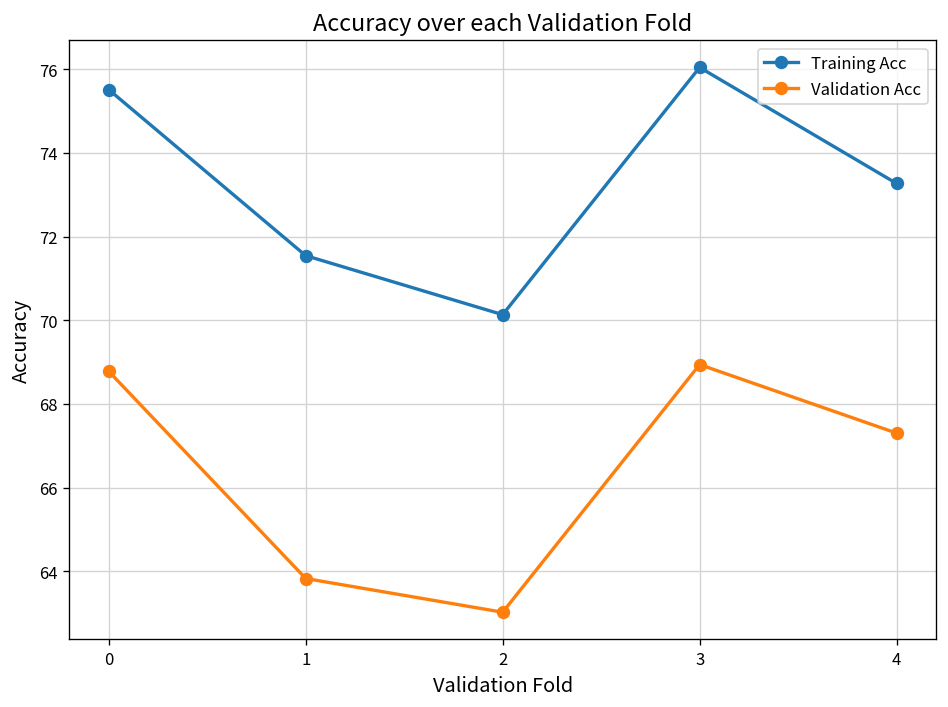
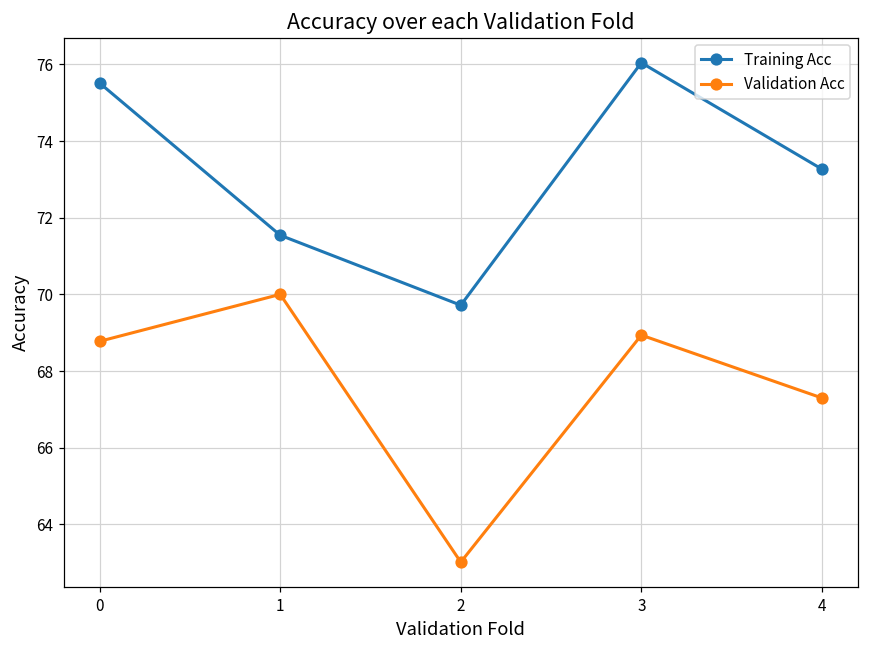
Validation Acc, 1: 63.8 -> 70.0
Training Acc, 2: 70.1 -> 69.7
